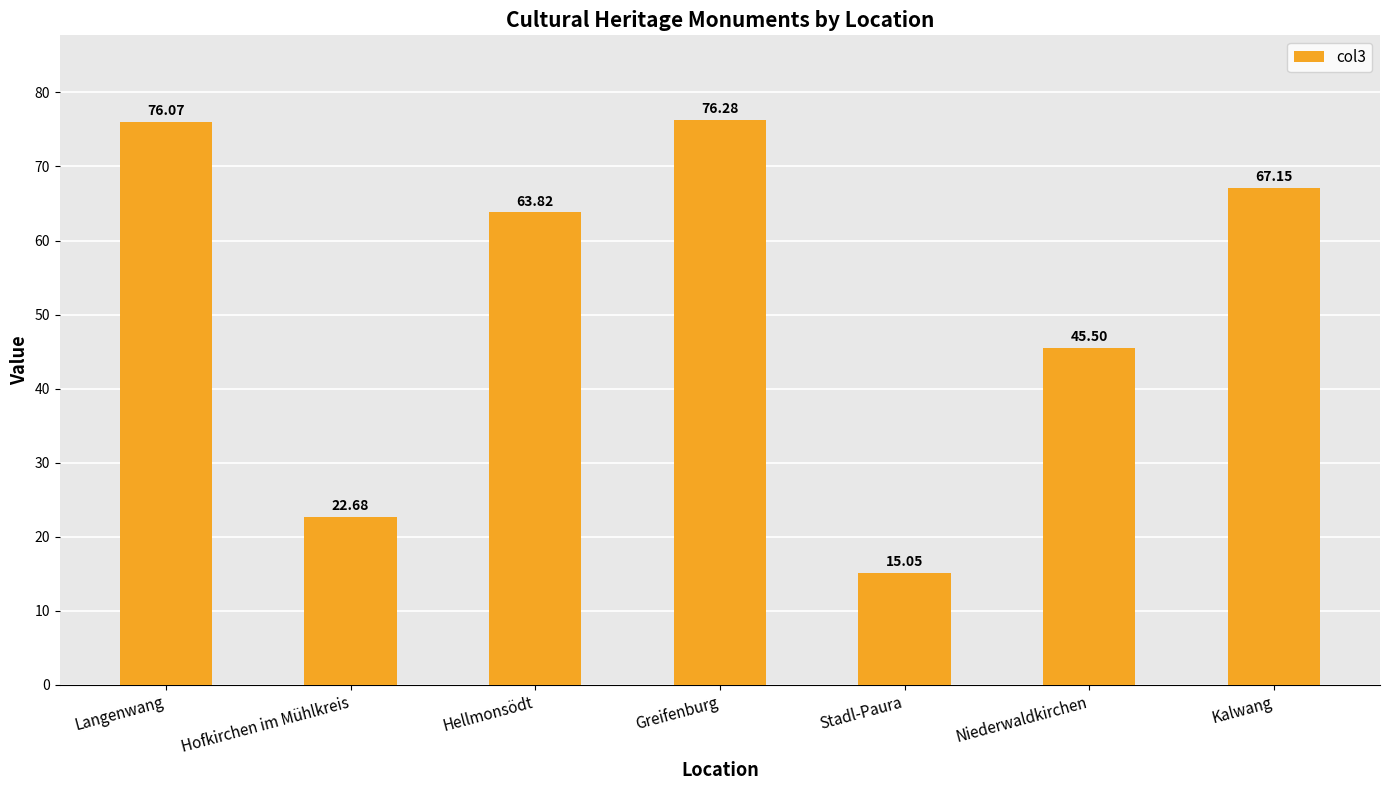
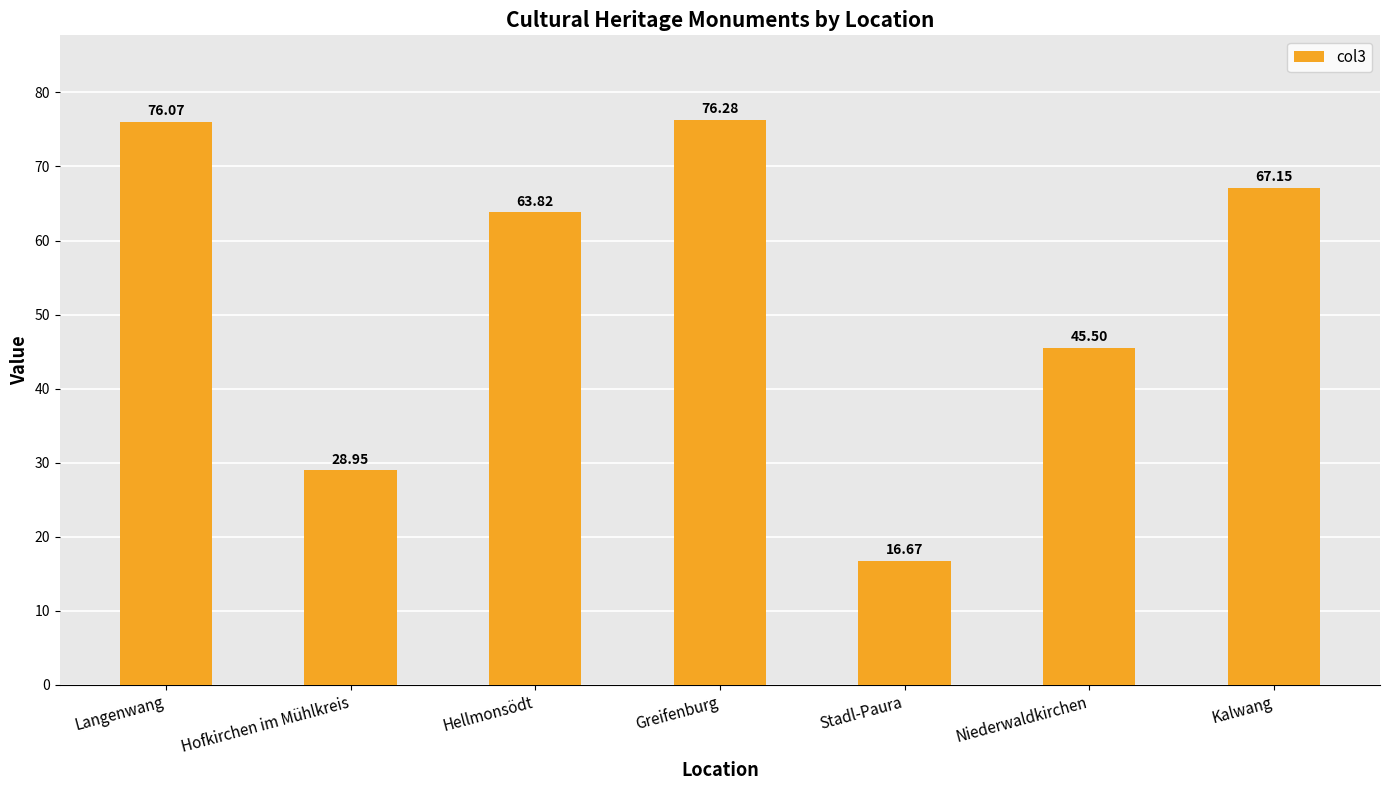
Hofkirchen im Mühlkreis: 22.68 -> 28.95
Stadl-Paura: 15.05 -> 16.67
